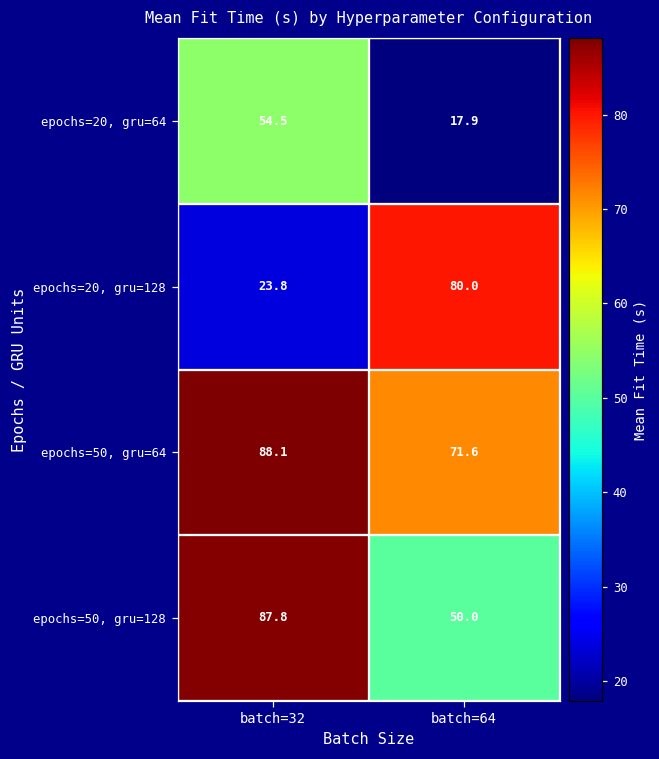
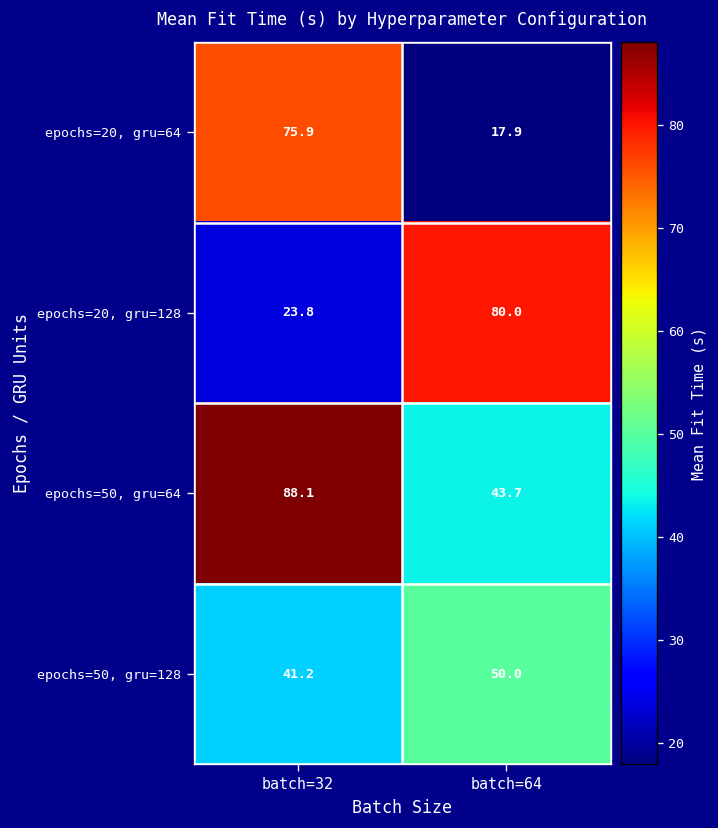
epochs=20, gru=64, batch=32: 54.5 -> 75.9
epochs=50, gru=64, batch=64: 71.6 -> 43.7
epochs=50, gru=128, batch=32: 87.8 -> 41.2
